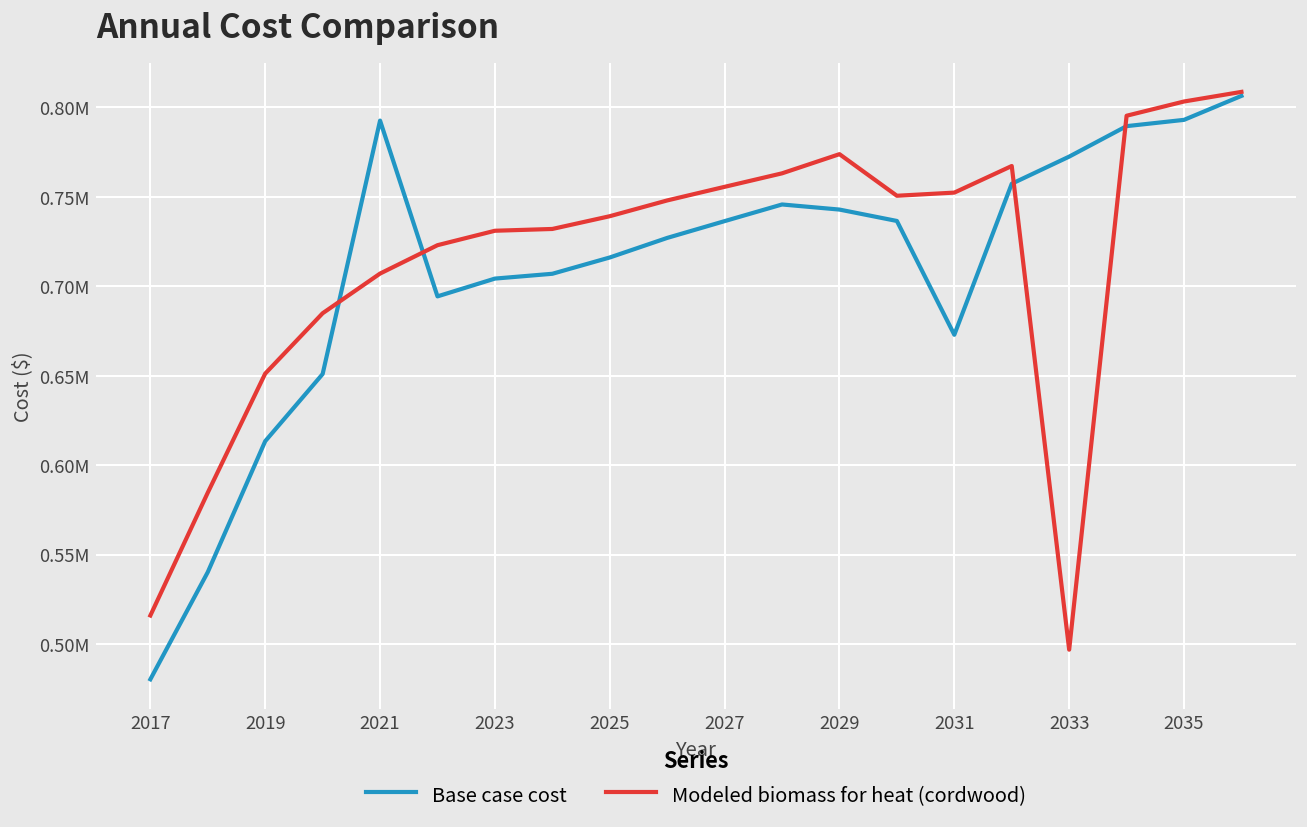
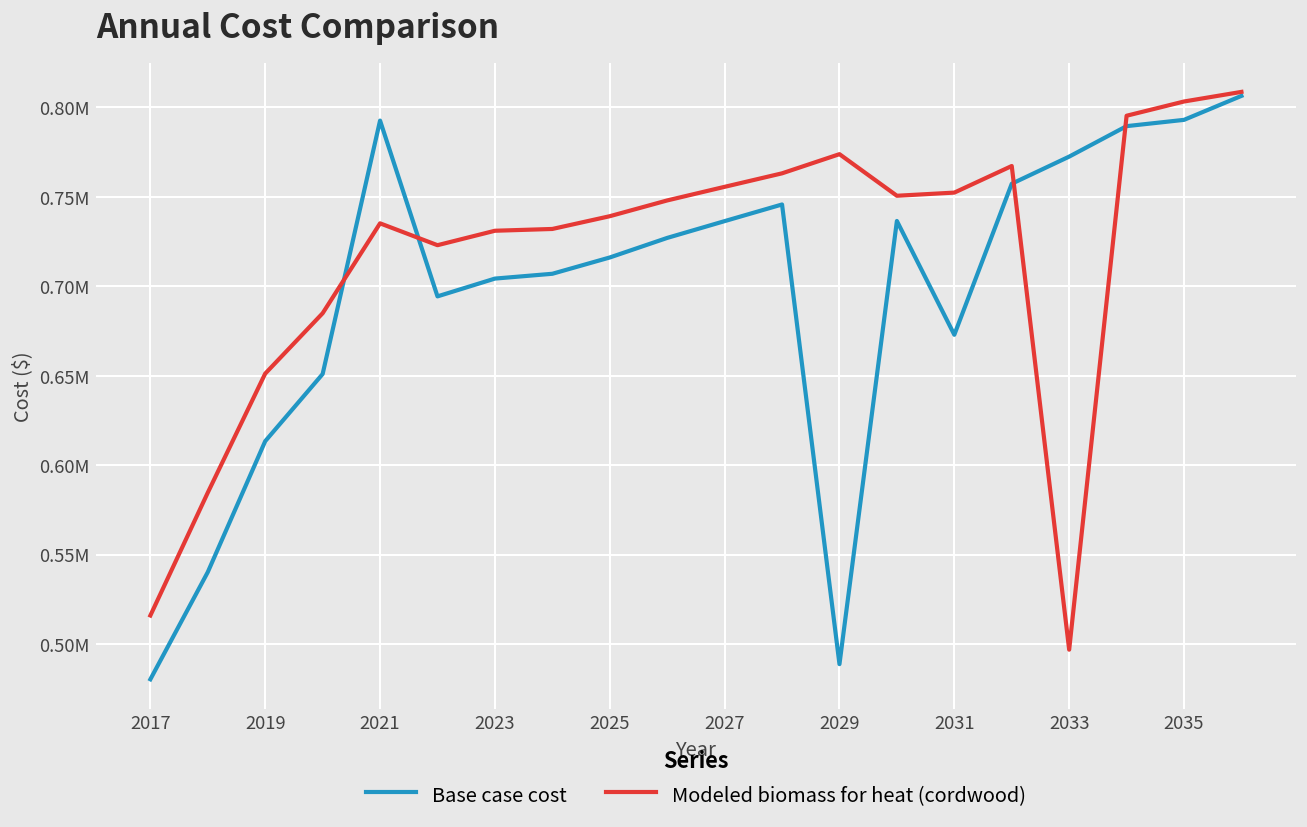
Modeled biomass for heat (cordwood), 2021: 707000 -> 735000
Base case cost, 2029: 743000 -> 489000
